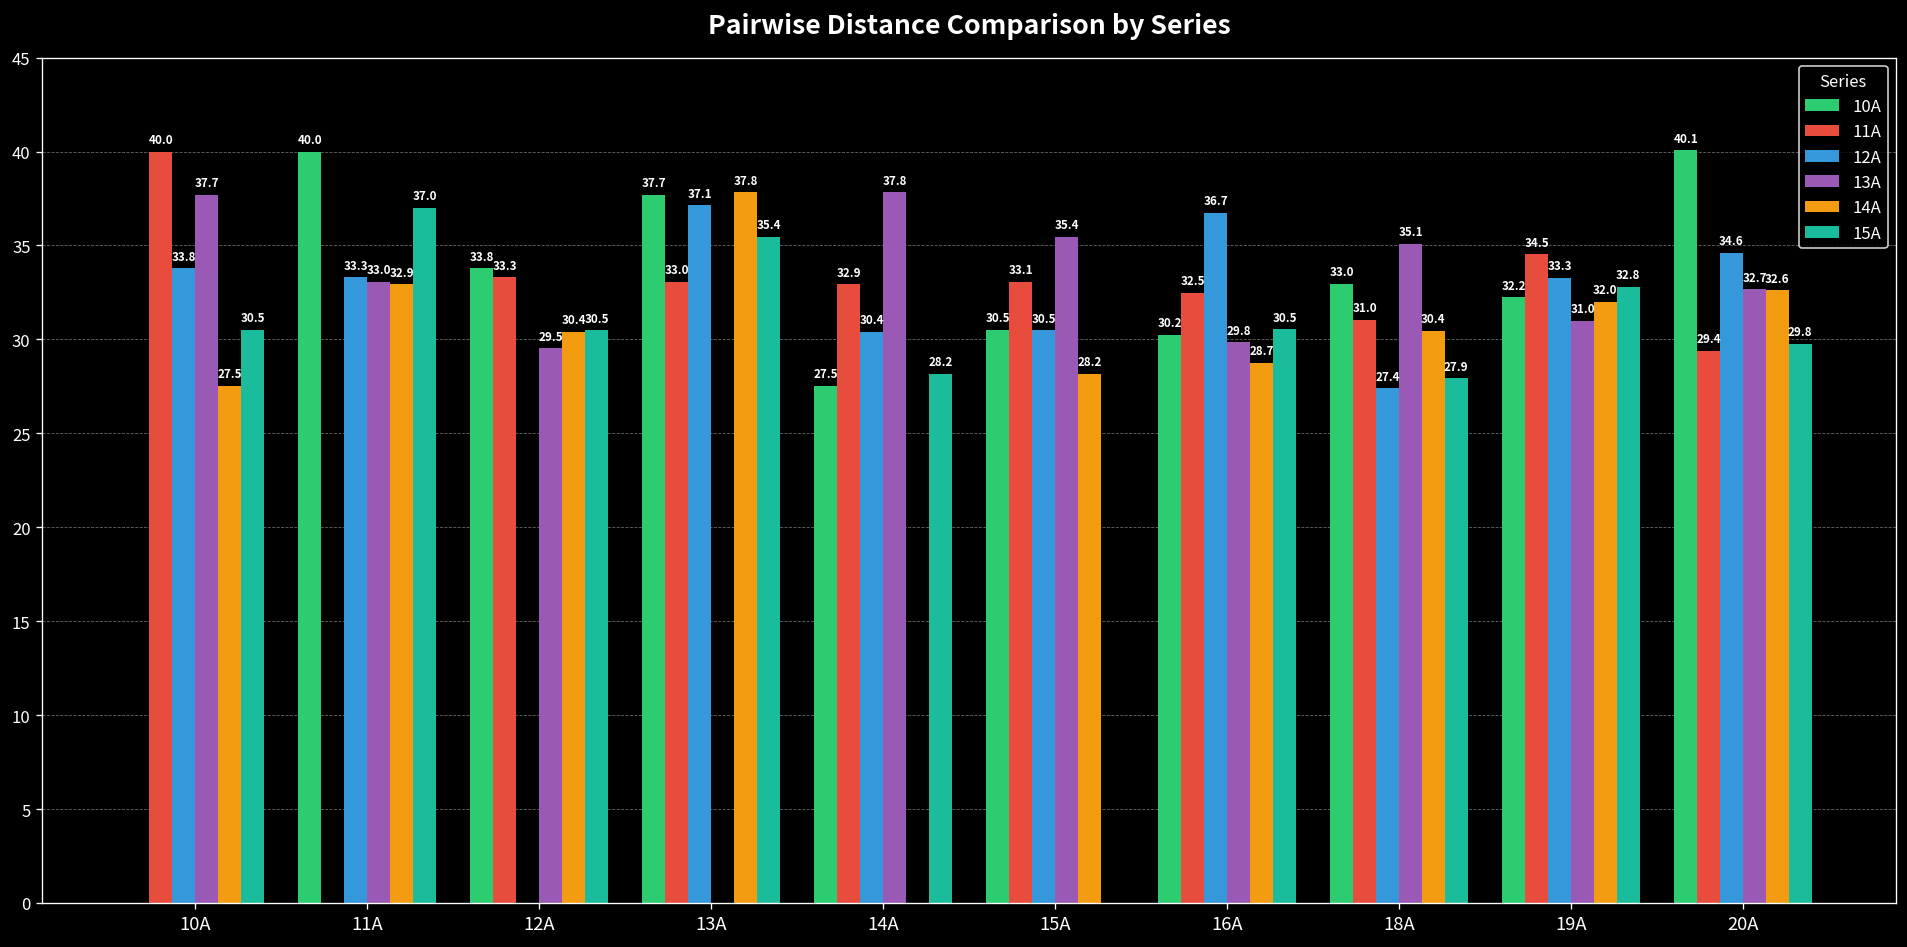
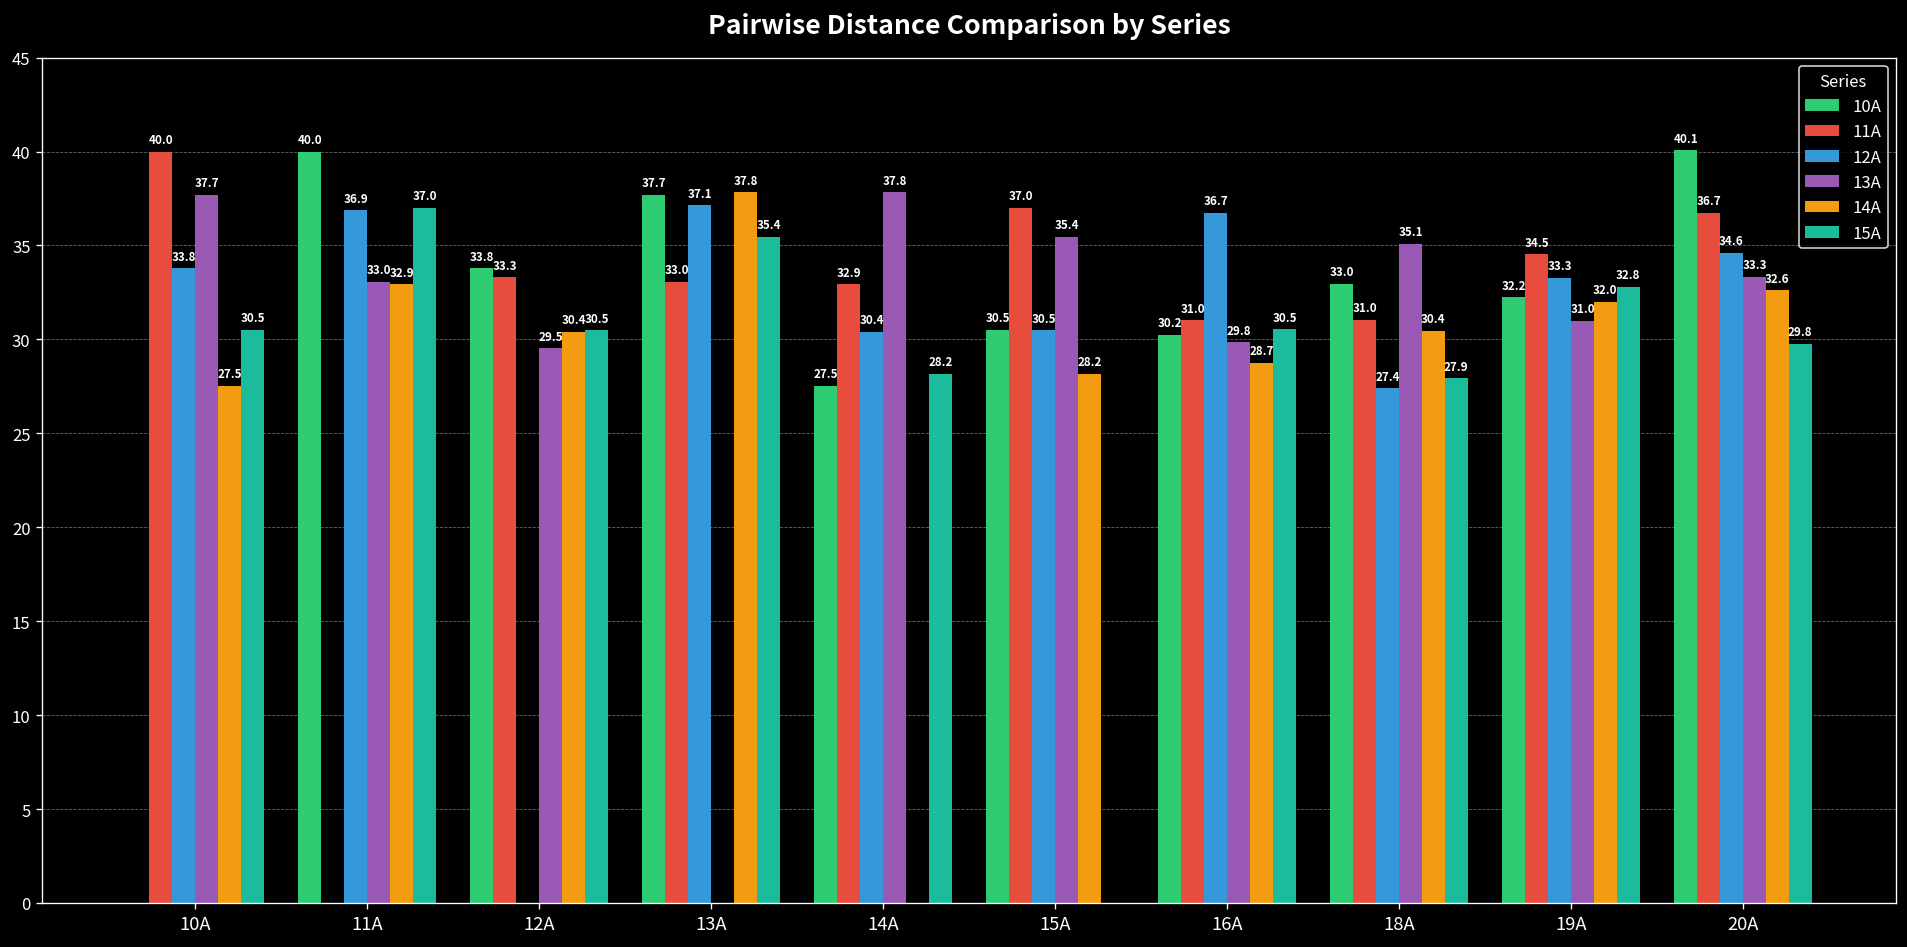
12A, 11A: 33.3 -> 36.9
11A, 15A: 33.1 -> 37.0
11A, 16A: 32.5 -> 31.0
11A, 20A: 29.4 -> 36.7
13A, 20A: 32.7 -> 33.3
